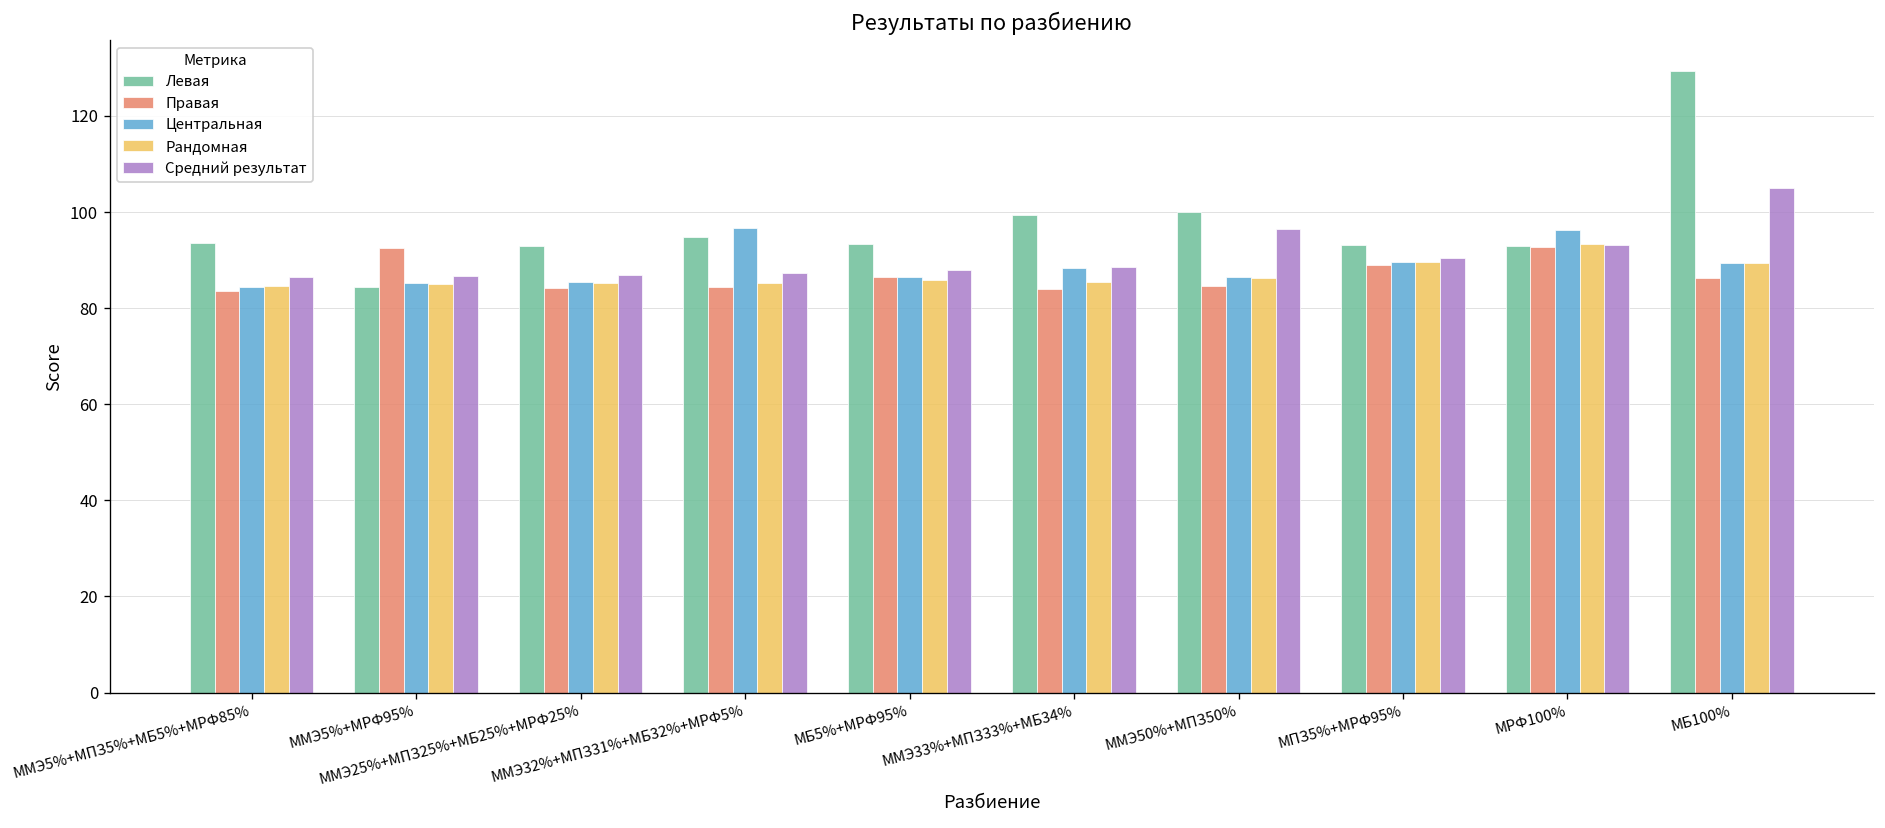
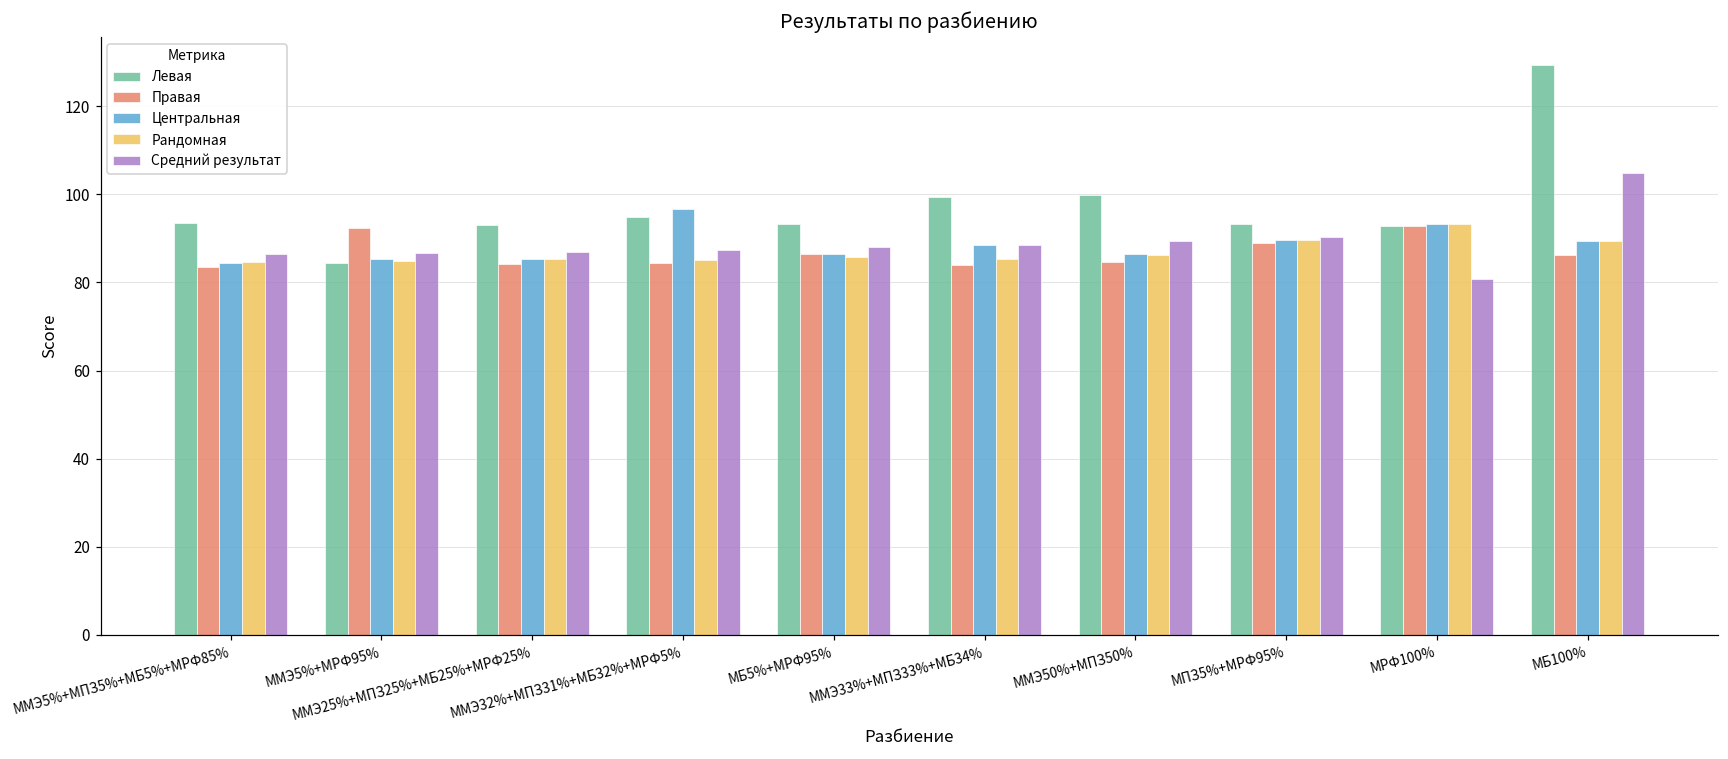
Средний результат, ММЭ50%+МПЗ50%: 96 -> 89
Центральная, МРФ100%: 96 -> 93
Средний результат, МРФ100%: 93 -> 81
